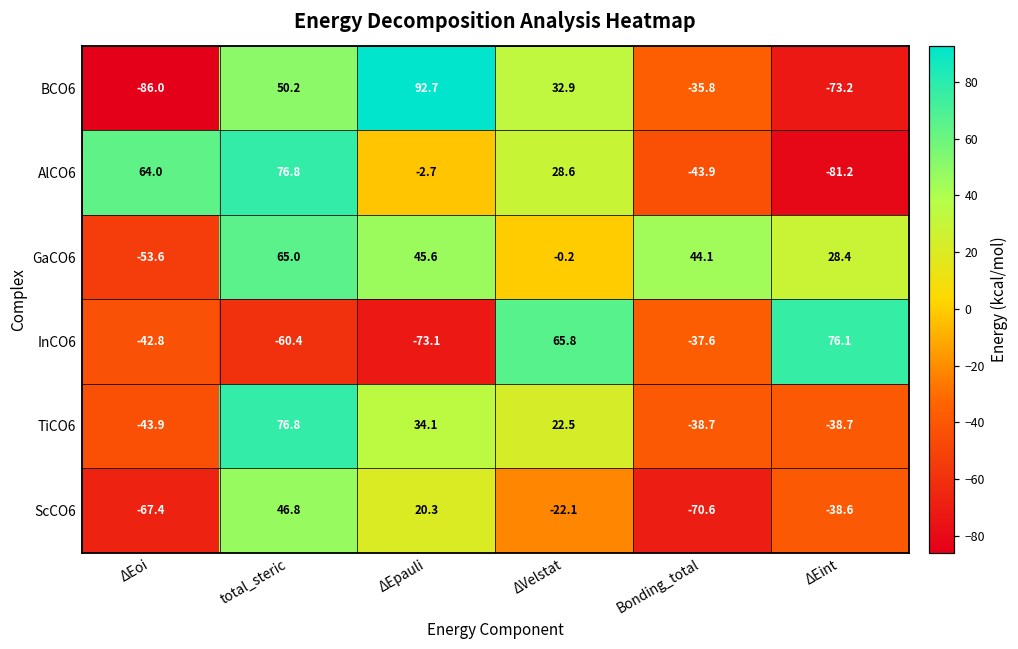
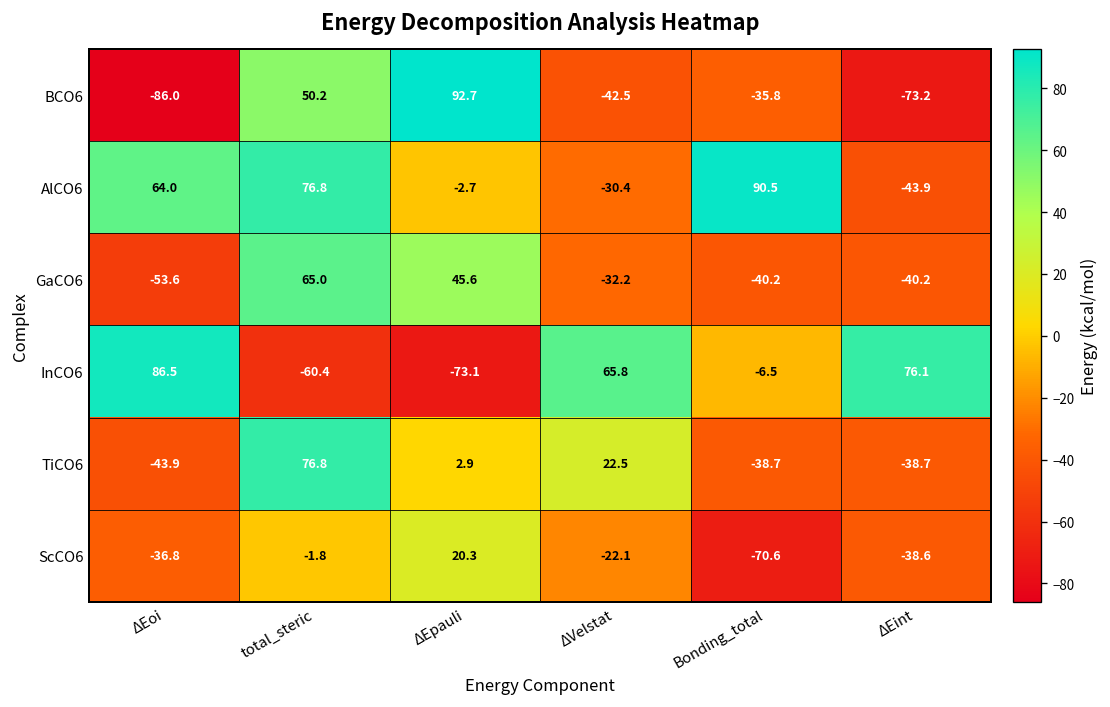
BCO6, ΔVelstat: 32.9 -> -42.5
AlCO6, ΔVelstat: 28.6 -> -30.4
AlCO6, Bonding_total: -43.9 -> 90.5
AlCO6, ΔEint: -81.2 -> -43.9
GaCO6, ΔVelstat: -0.2 -> -32.2
GaCO6, Bonding_total: 44.1 -> -40.2
GaCO6, ΔEint: 28.4 -> -40.2
InCO6, ΔEoi: -42.8 -> 86.5
InCO6, Bonding_total: -37.6 -> -6.5
TiCO6, ΔEpauli: 34.1 -> 2.9
ScCO6, ΔEoi: -67.4 -> -36.8
ScCO6, total_steric: 46.8 -> -1.8
